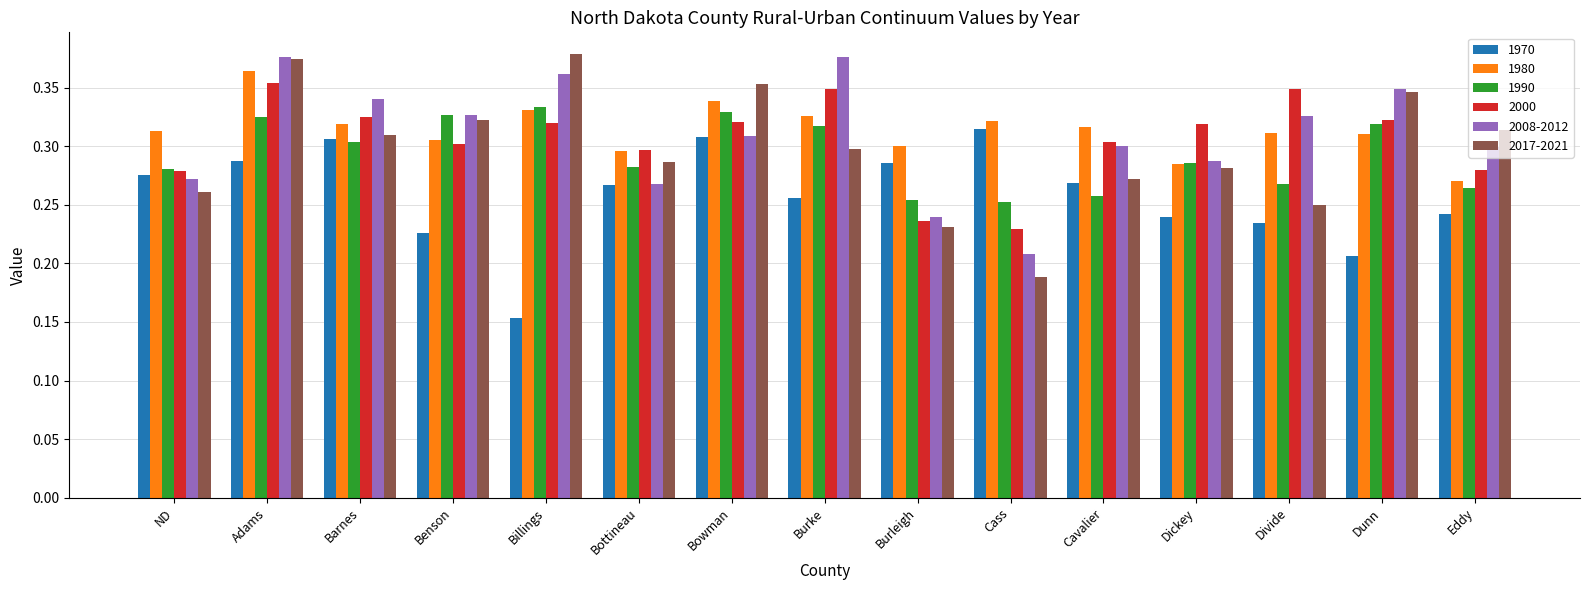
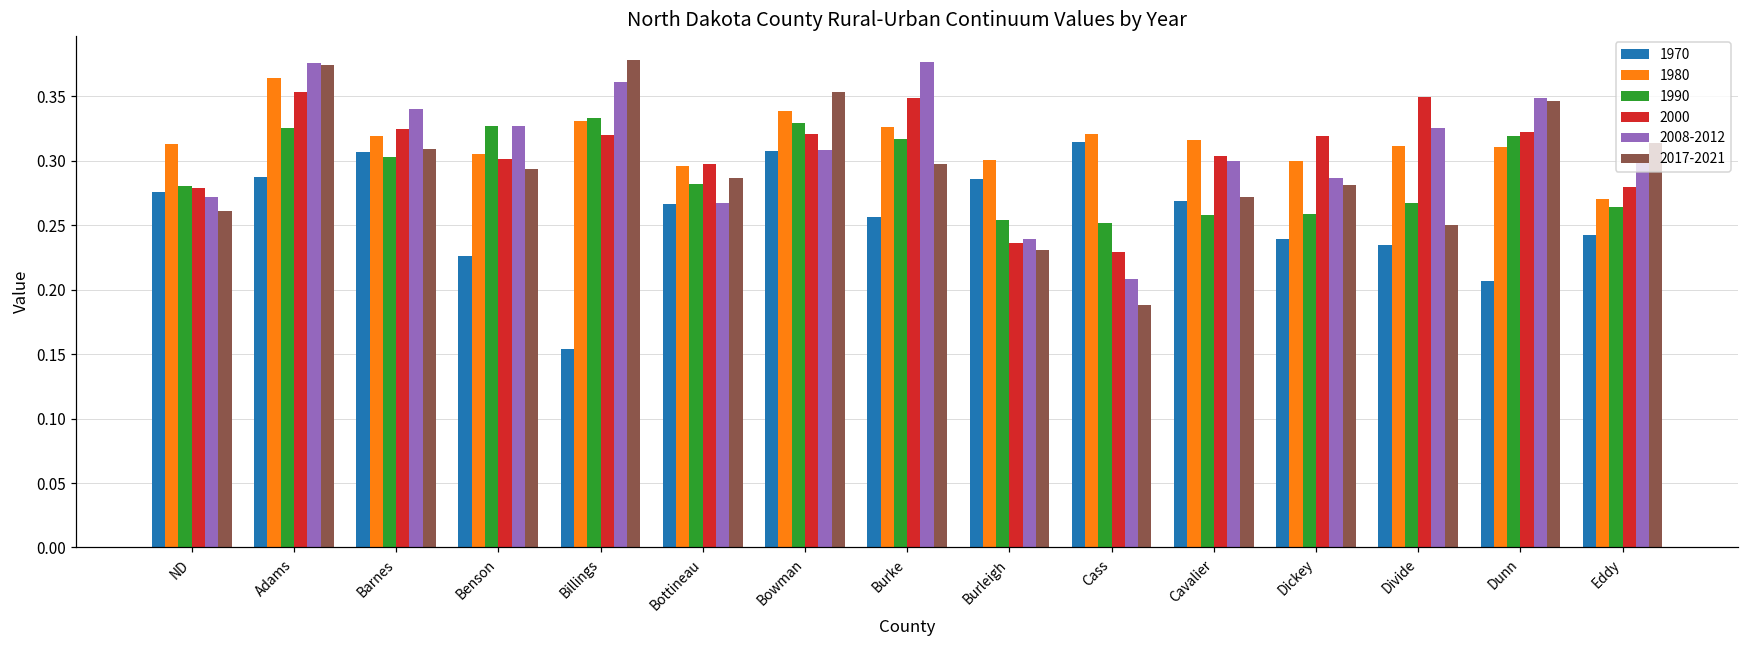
2017-2021, Benson: 0.323 -> 0.294
1980, Dickey: 0.285 -> 0.300
1990, Dickey: 0.286 -> 0.259
